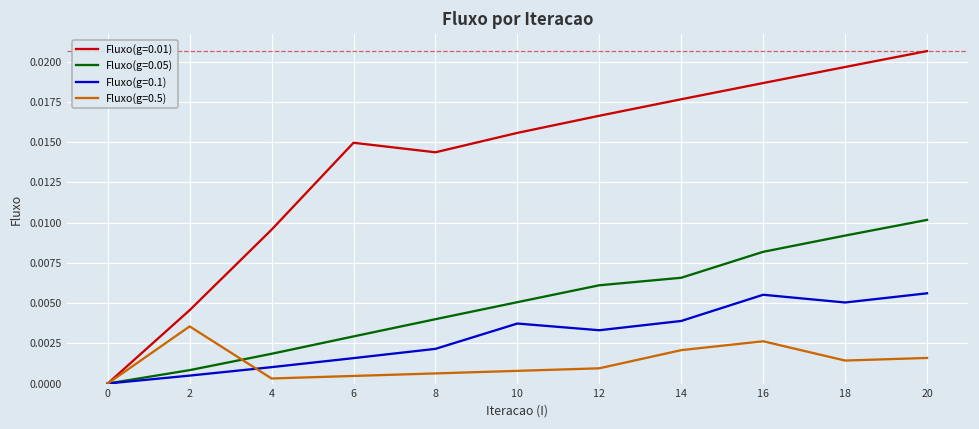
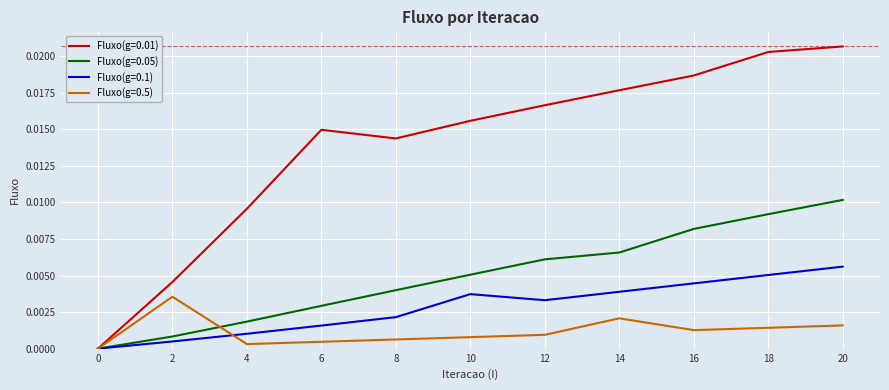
Fluxo(g=0.1), 16: 0.0055 -> 0.0045
Fluxo(g=0.5), 16: 0.0026 -> 0.0013
Fluxo(g=0.01), 18: 0.0197 -> 0.0203
